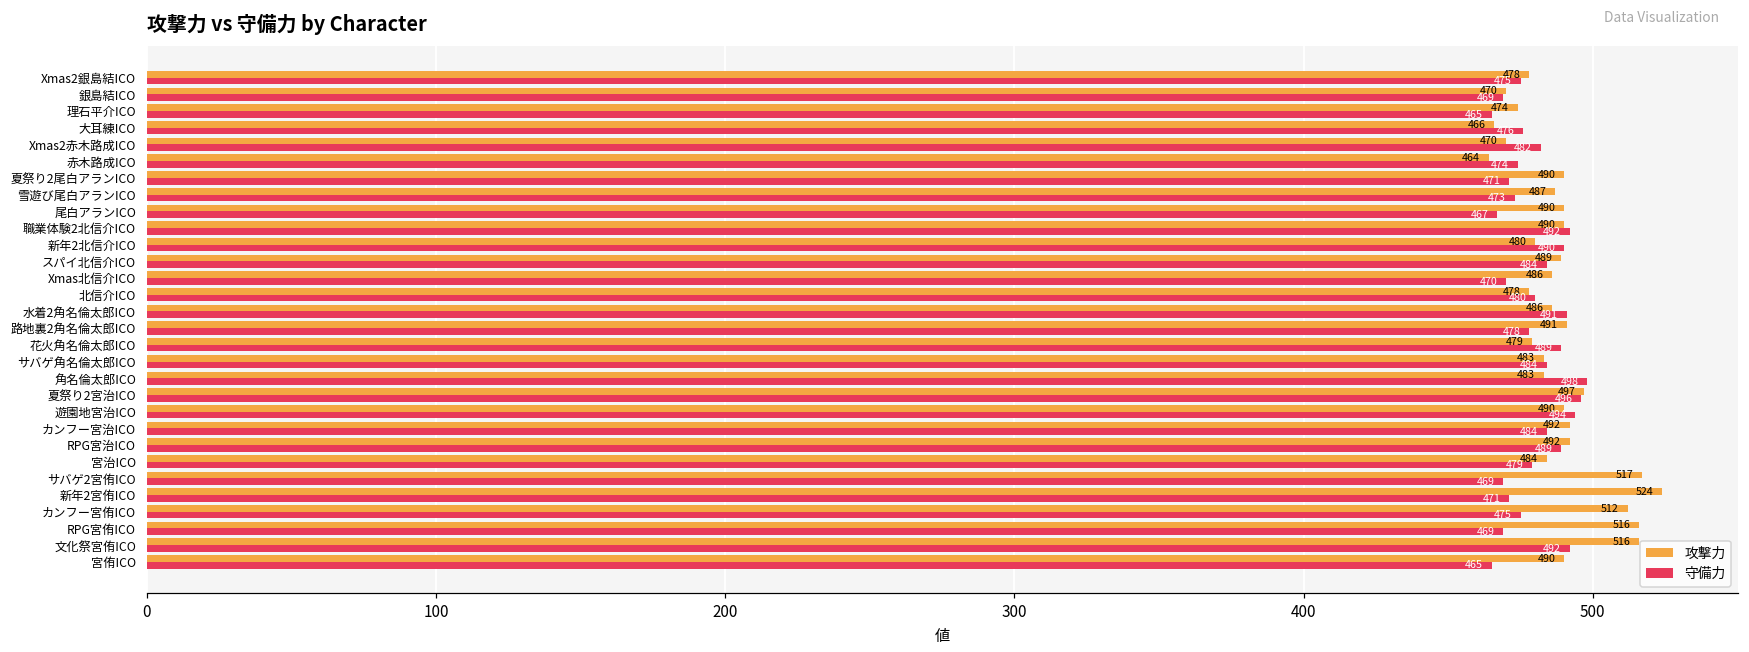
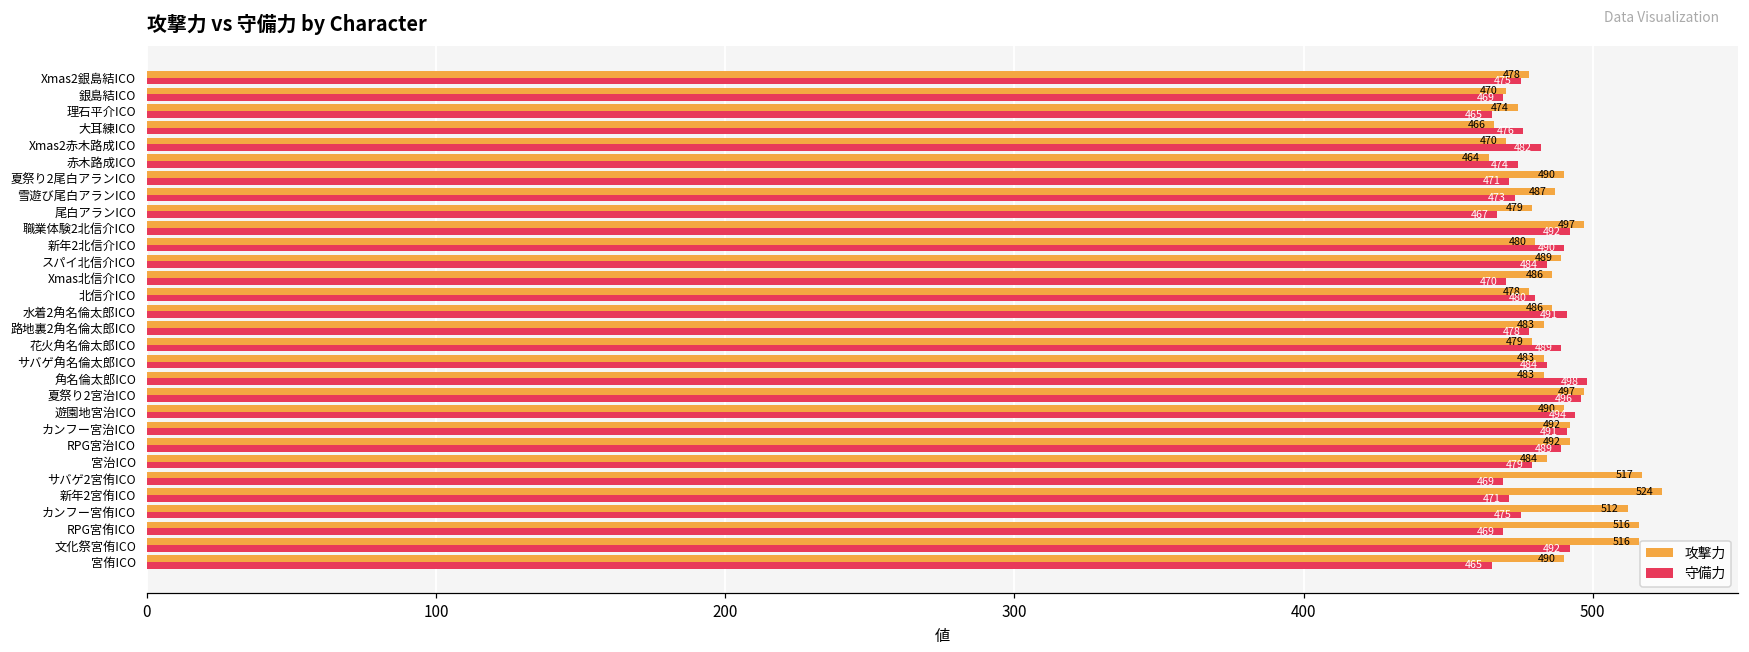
攻撃力, 尾白アランICO: 490 -> 479
攻撃力, 職業体験2北信介ICO: 490 -> 497
攻撃力, 路地裏2角名倫太郎ICO: 491 -> 483
守備力, カンフー宮治ICO: 484 -> 491
